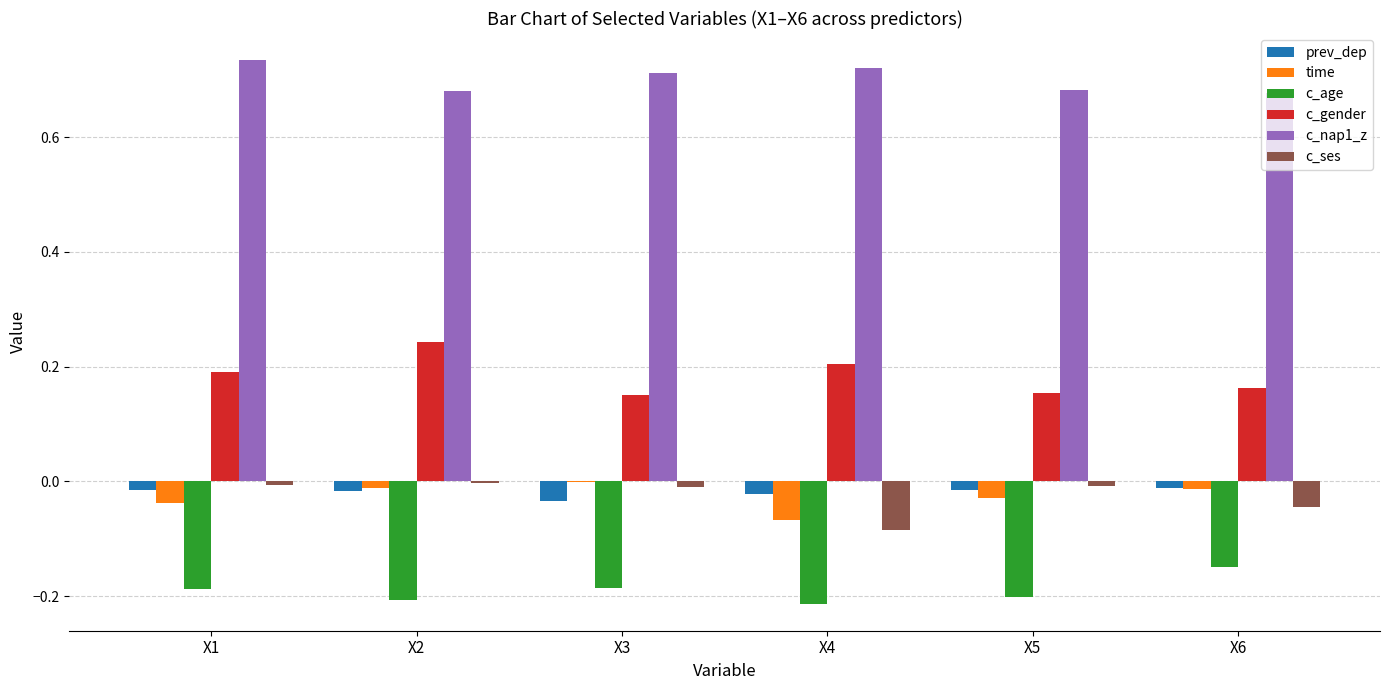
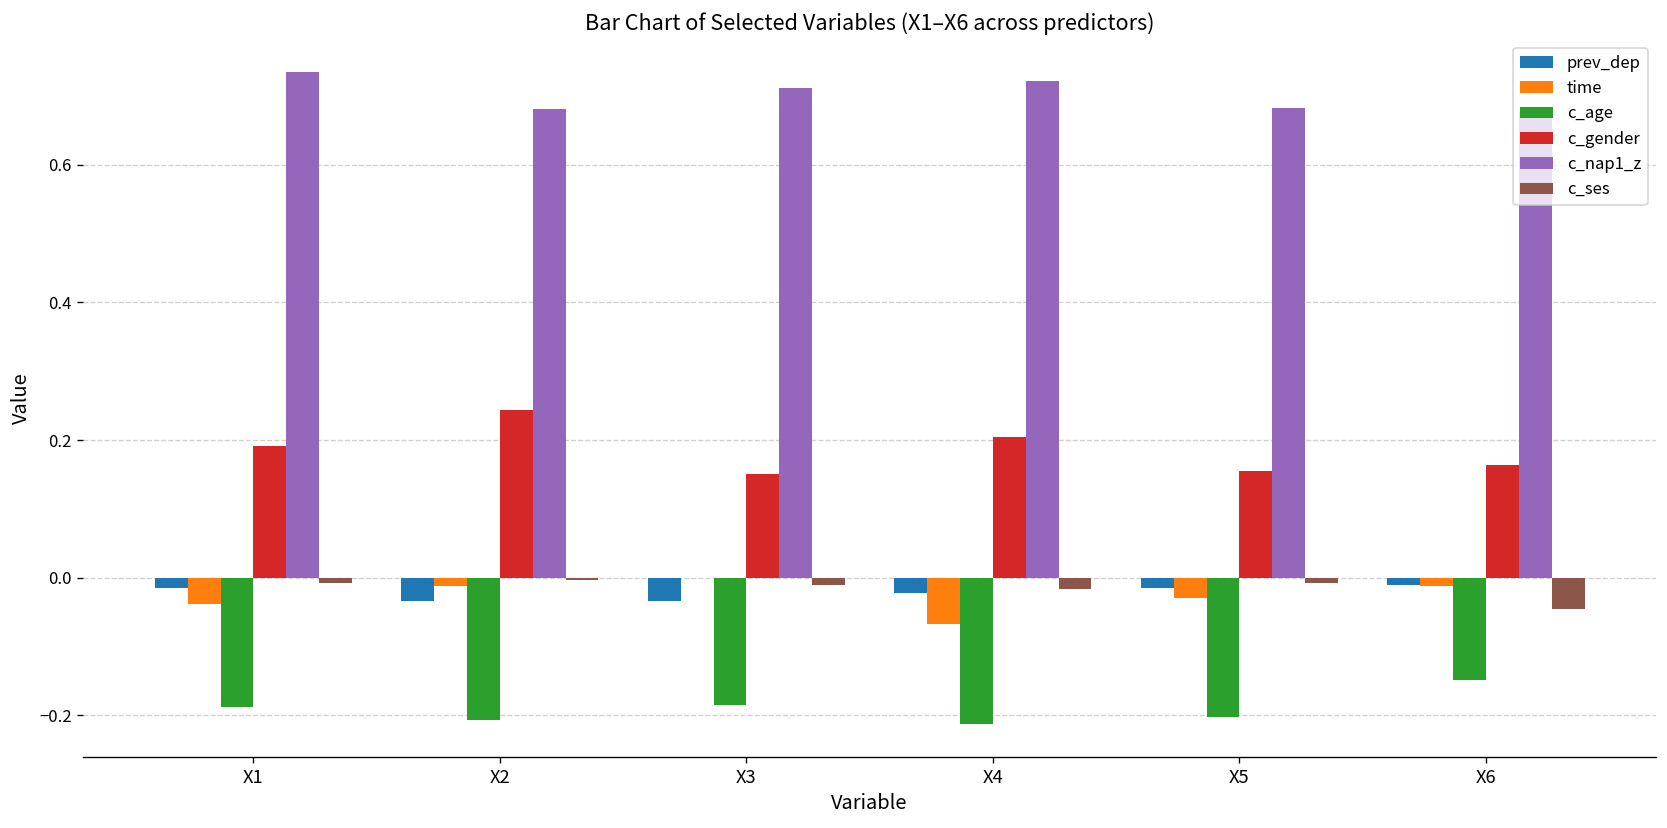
prev_dep, X2: -0.02 -> -0.03
c_ses, X4: -0.09 -> -0.02
